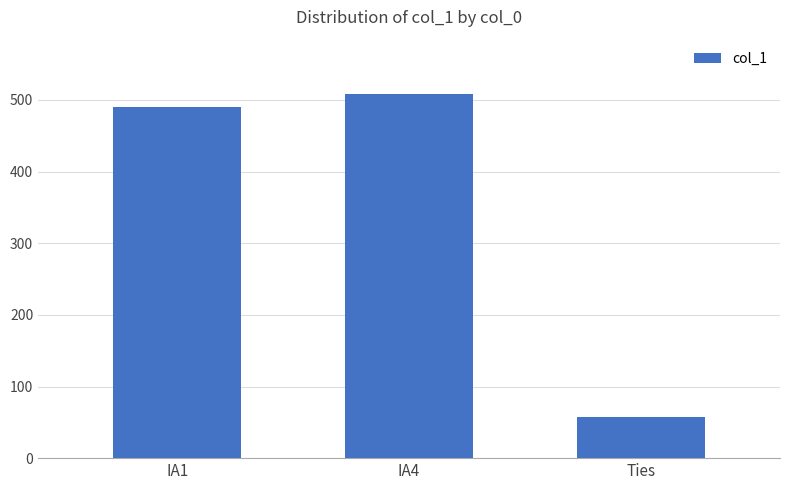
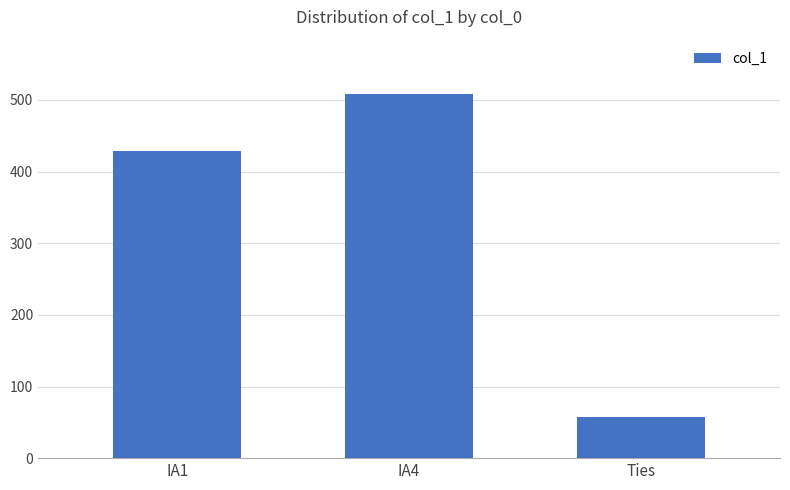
IA1: 490 -> 430
